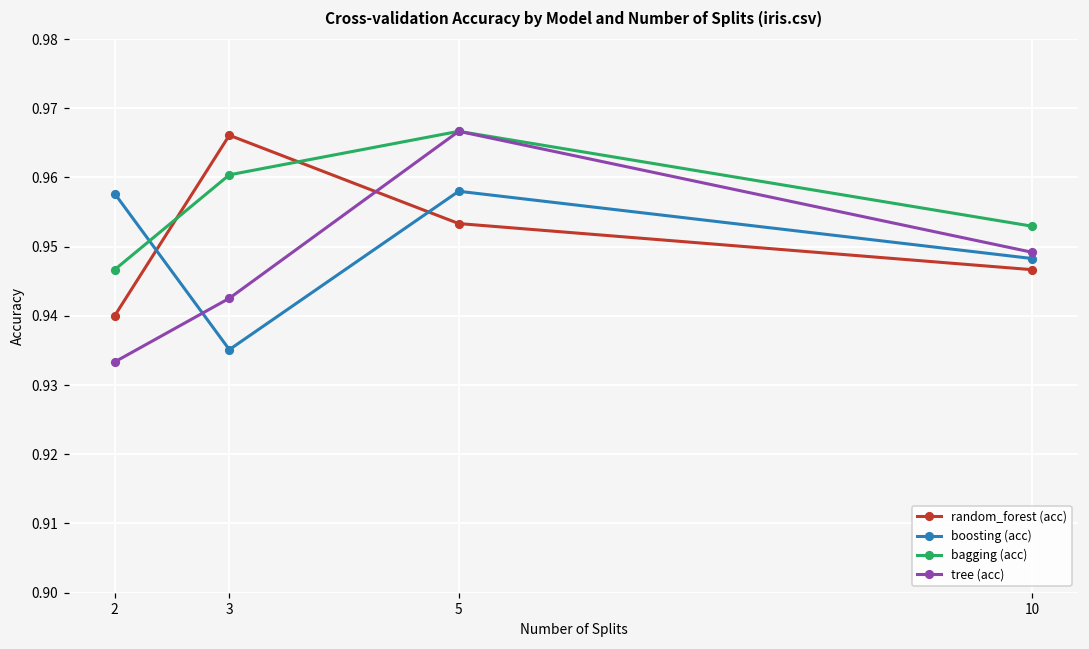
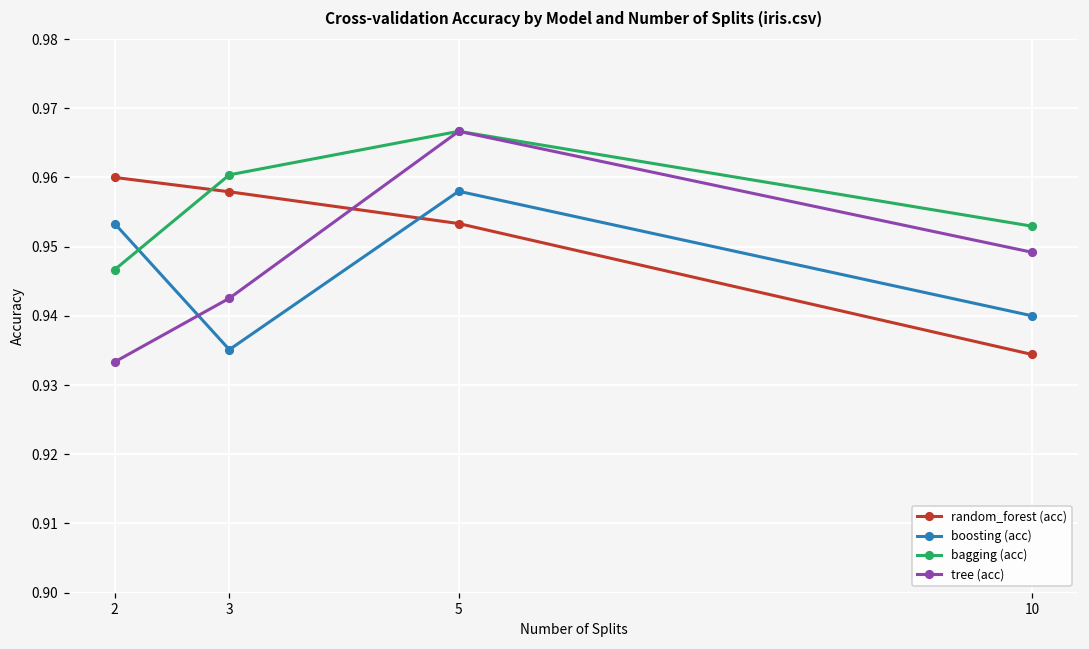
random_forest (acc), 2: 0.94 -> 0.96
boosting (acc), 2: 0.958 -> 0.953
random_forest (acc), 3: 0.966 -> 0.958
random_forest (acc), 10: 0.947 -> 0.934
boosting (acc), 10: 0.948 -> 0.940
